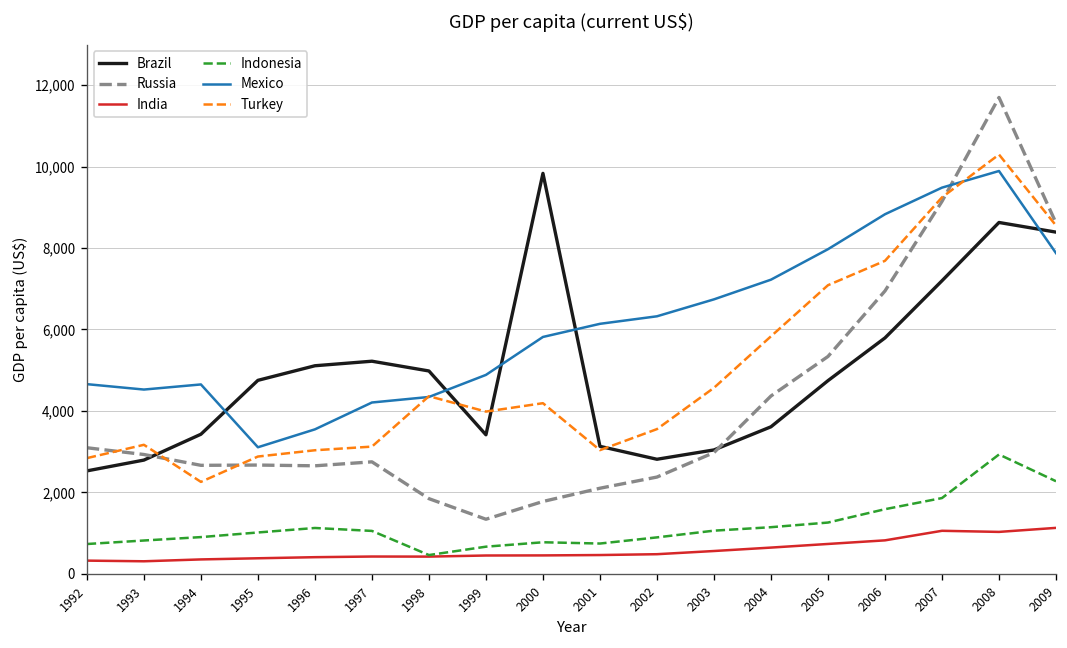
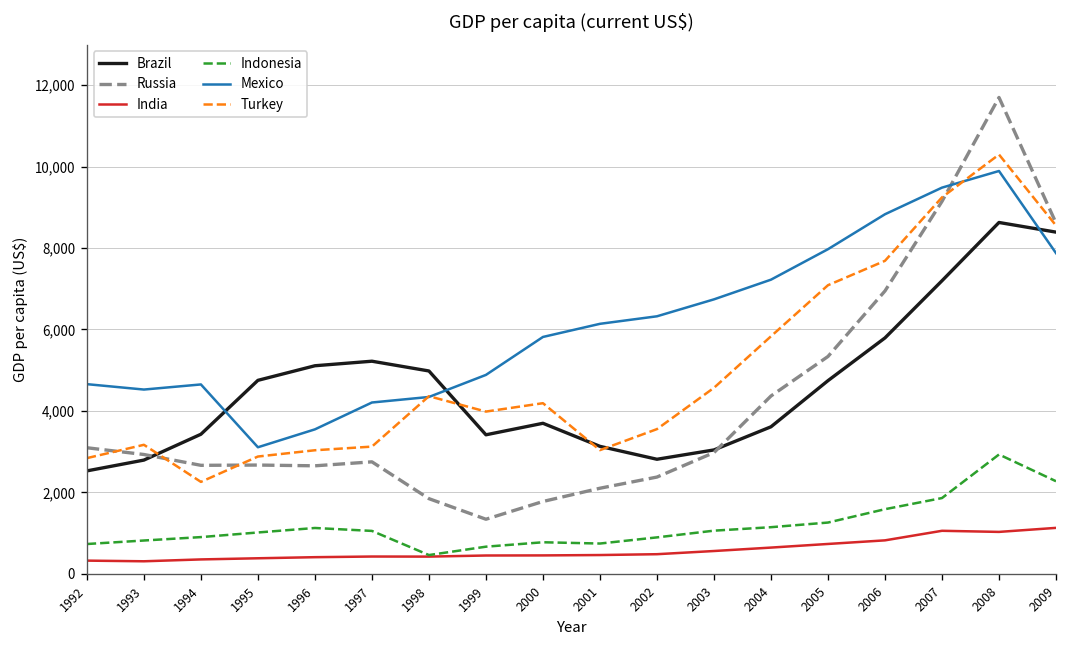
Brazil, 2000: 9,800 -> 3,700
